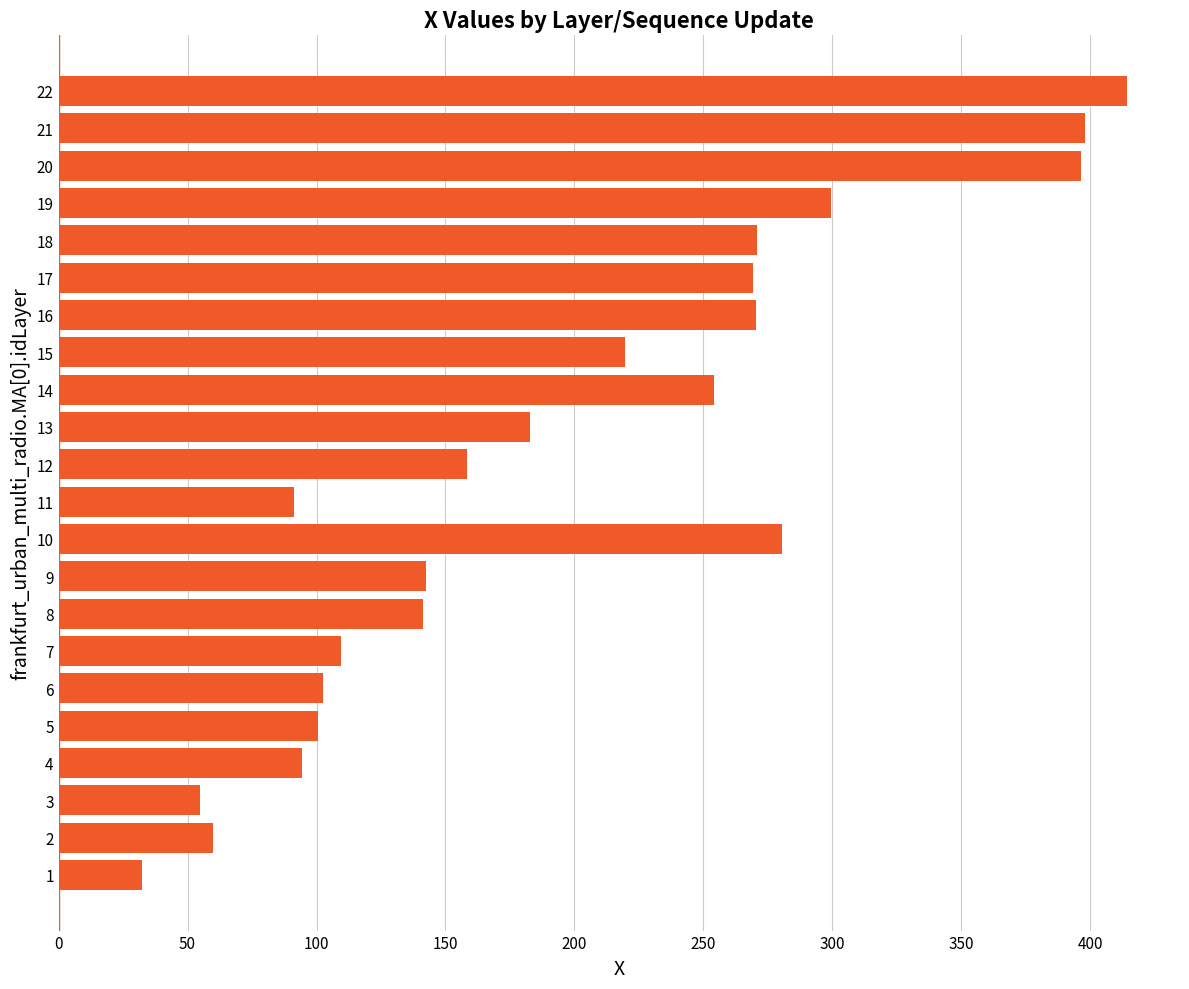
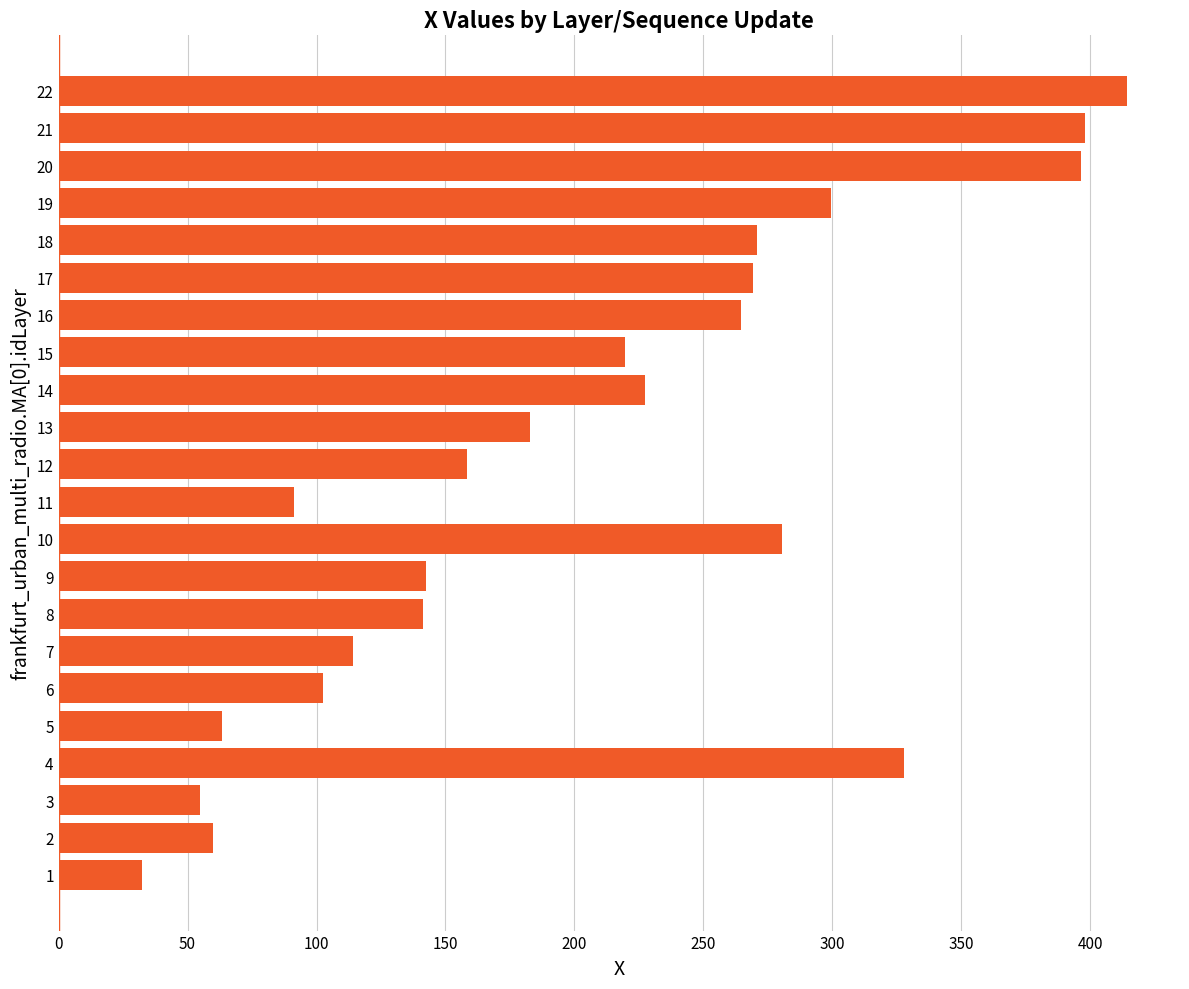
16: 270 -> 264
14: 254 -> 227
7: 109 -> 114
5: 101 -> 64
4: 94 -> 328
